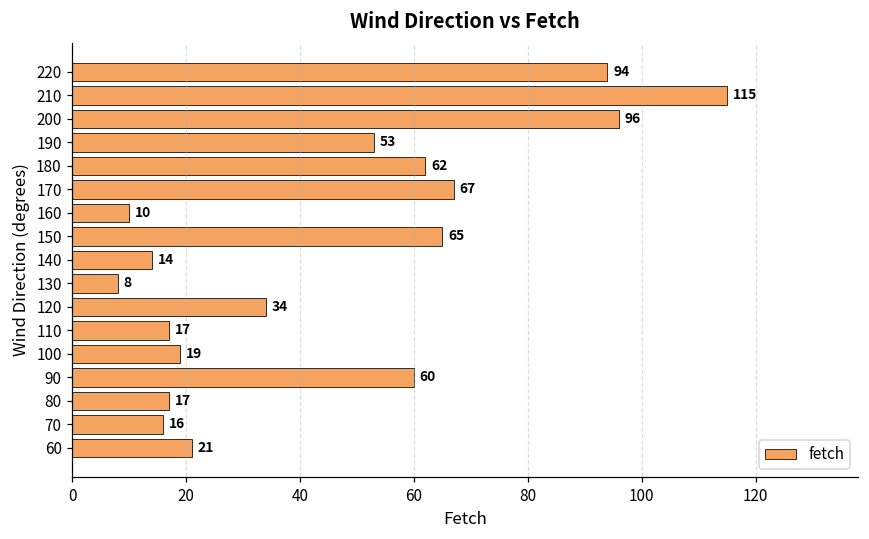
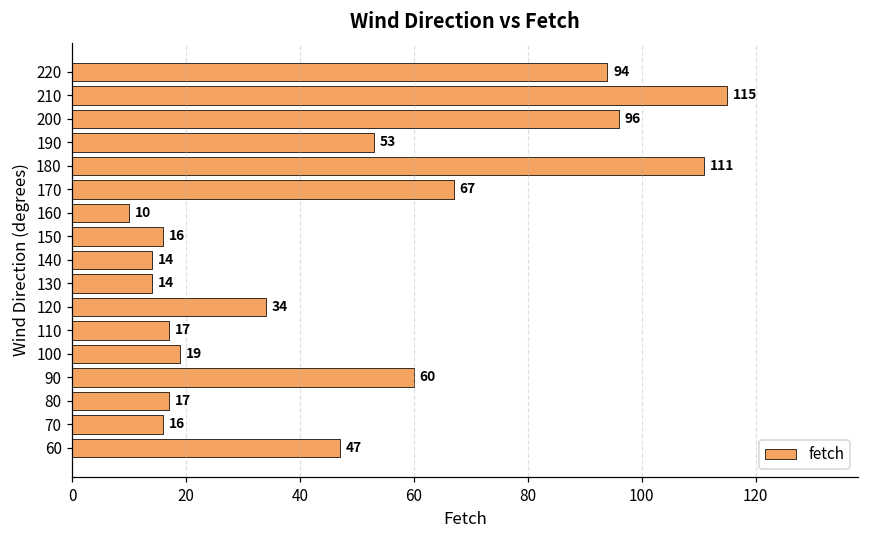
180: 62 -> 111
150: 65 -> 16
130: 8 -> 14
60: 21 -> 47
